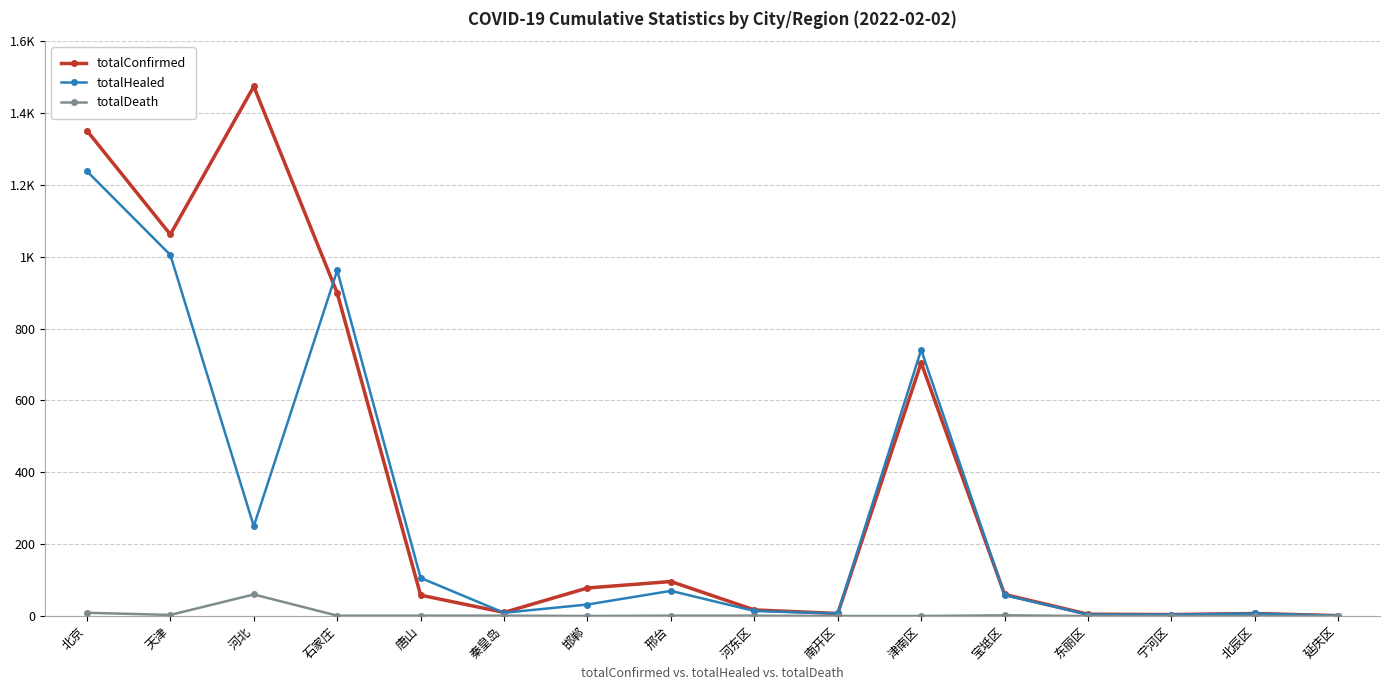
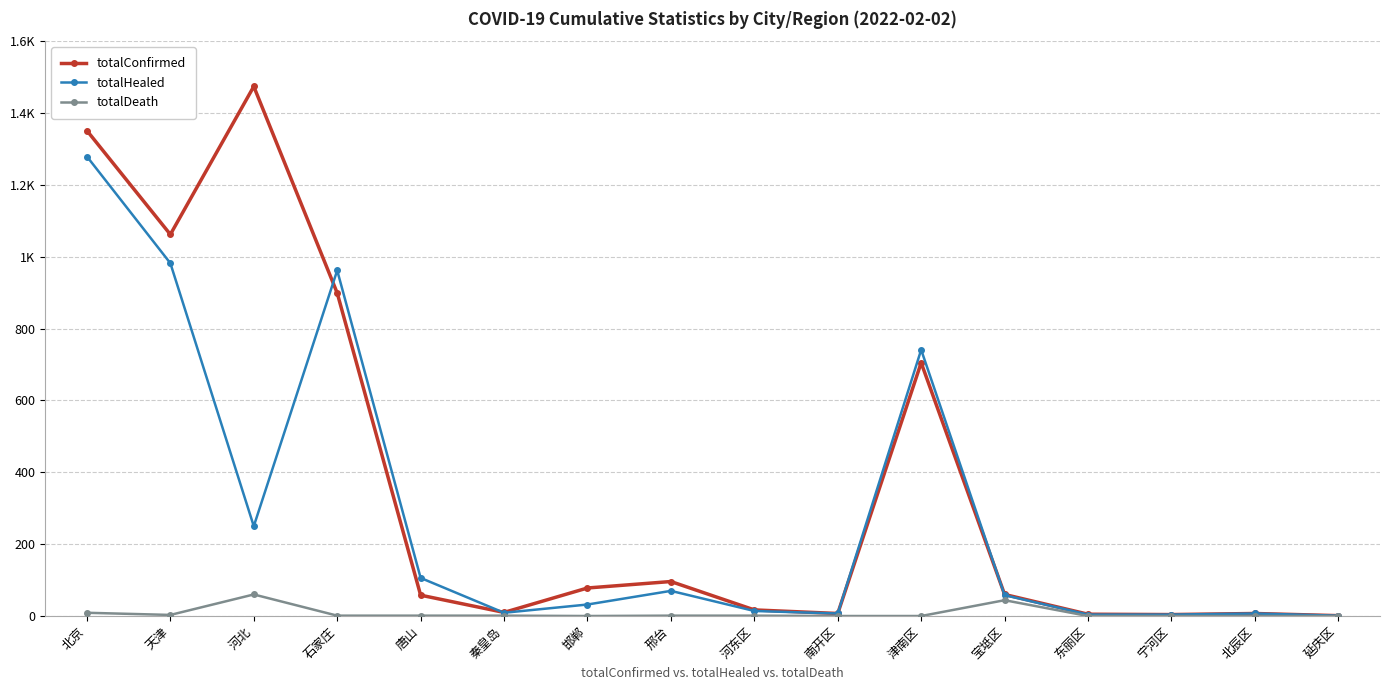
totalHealed, 北京: 1240 -> 1280
totalHealed, 天津: 1010 -> 980
totalDeath, 宝坻区: 0 -> 40
